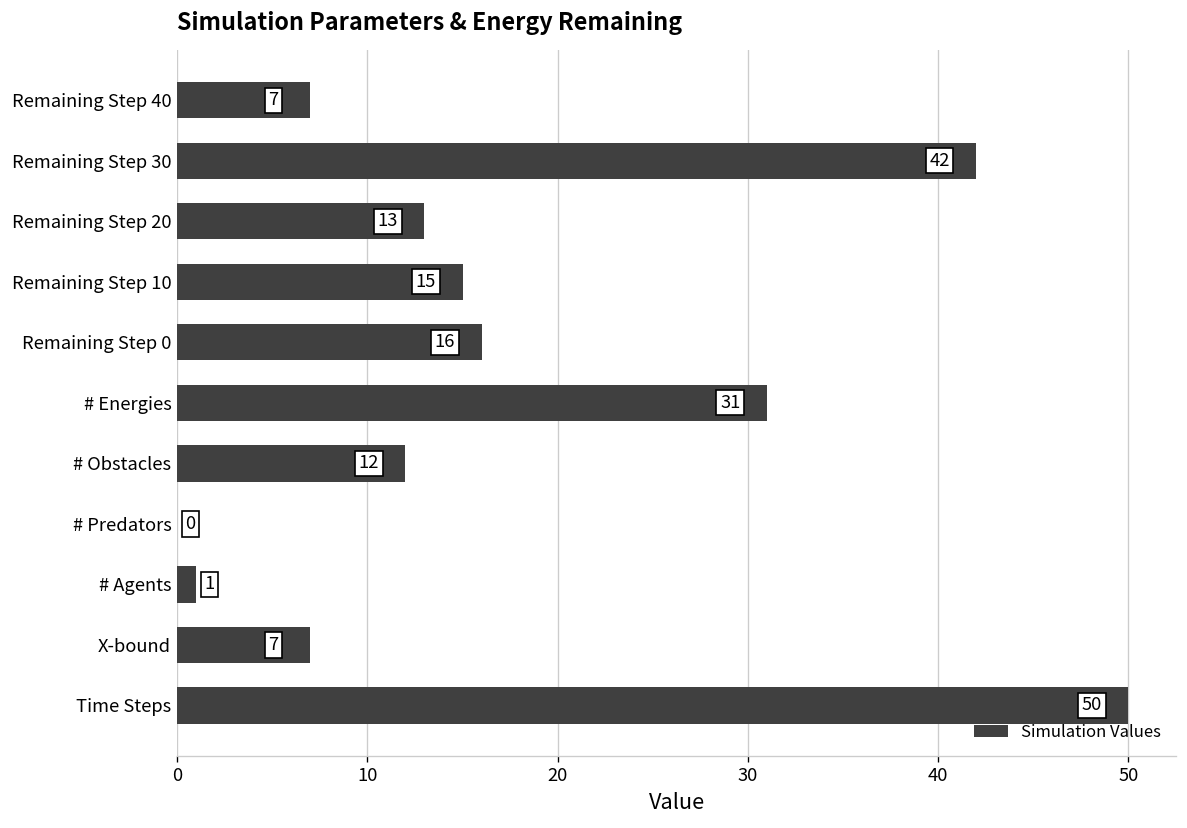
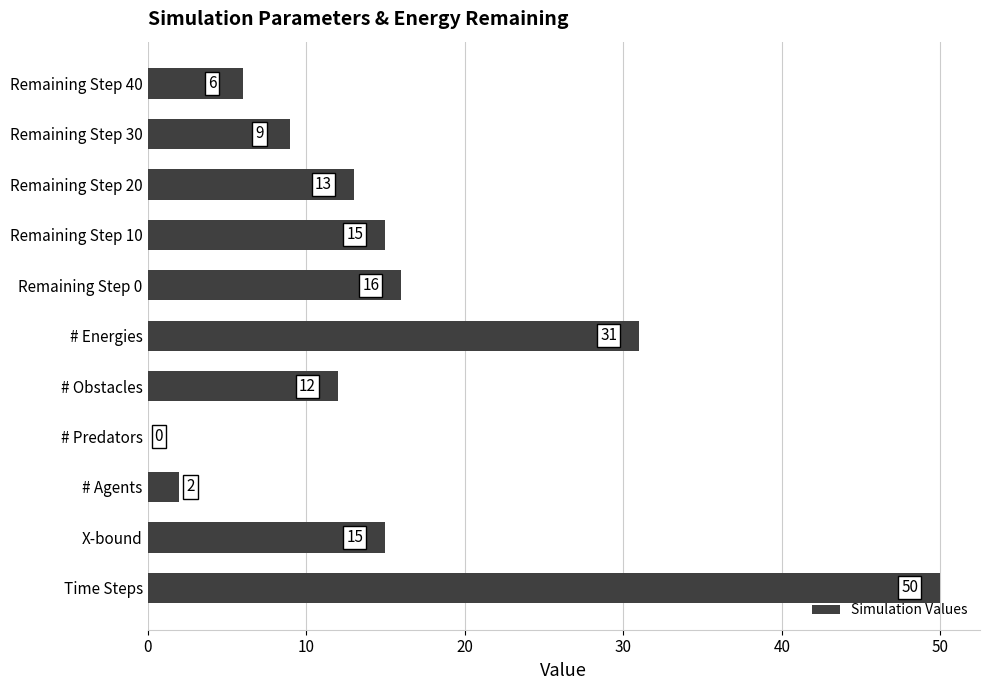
Remaining Step 40: 7 -> 6
Remaining Step 30: 42 -> 9
# Agents: 1 -> 2
X-bound: 7 -> 15
